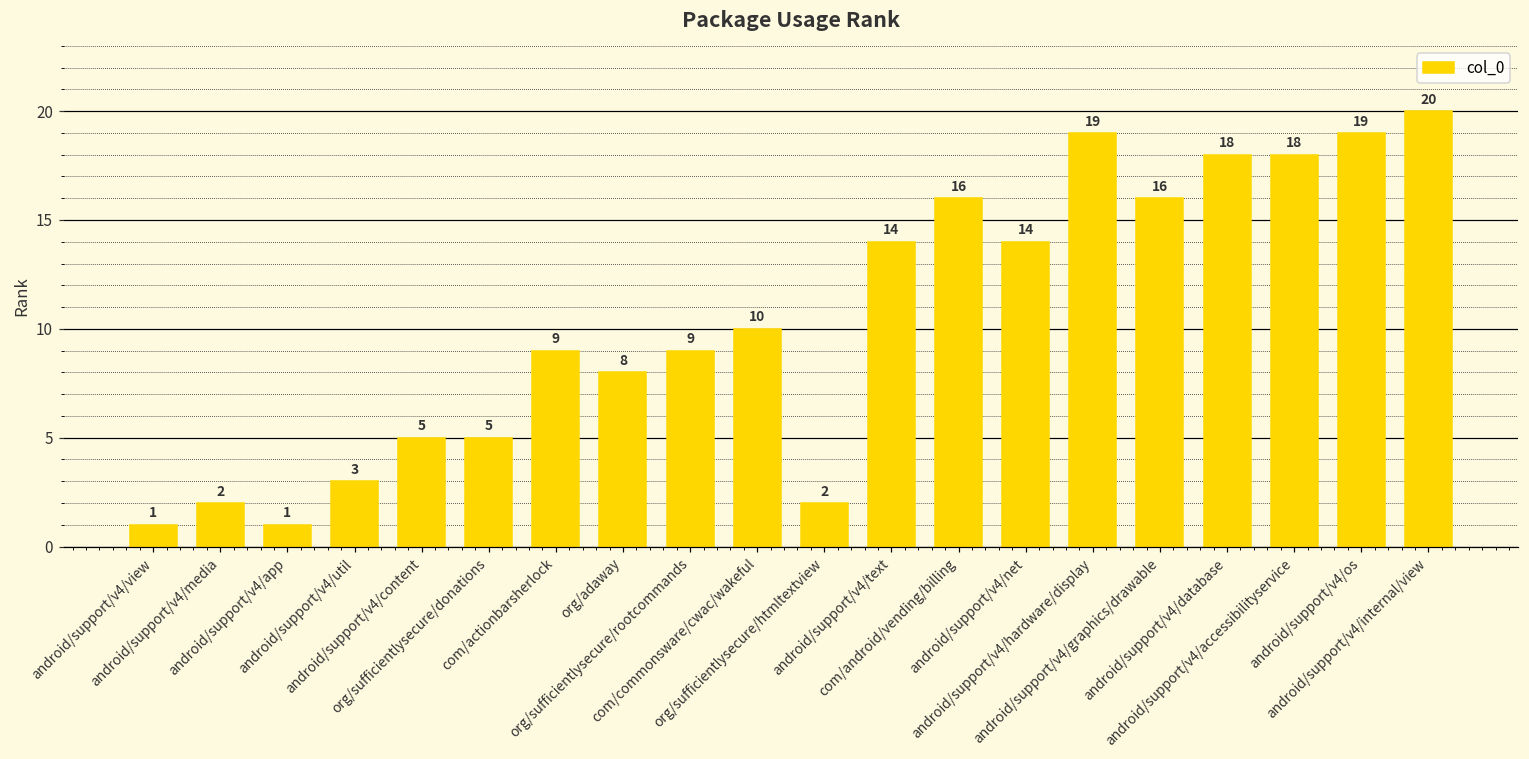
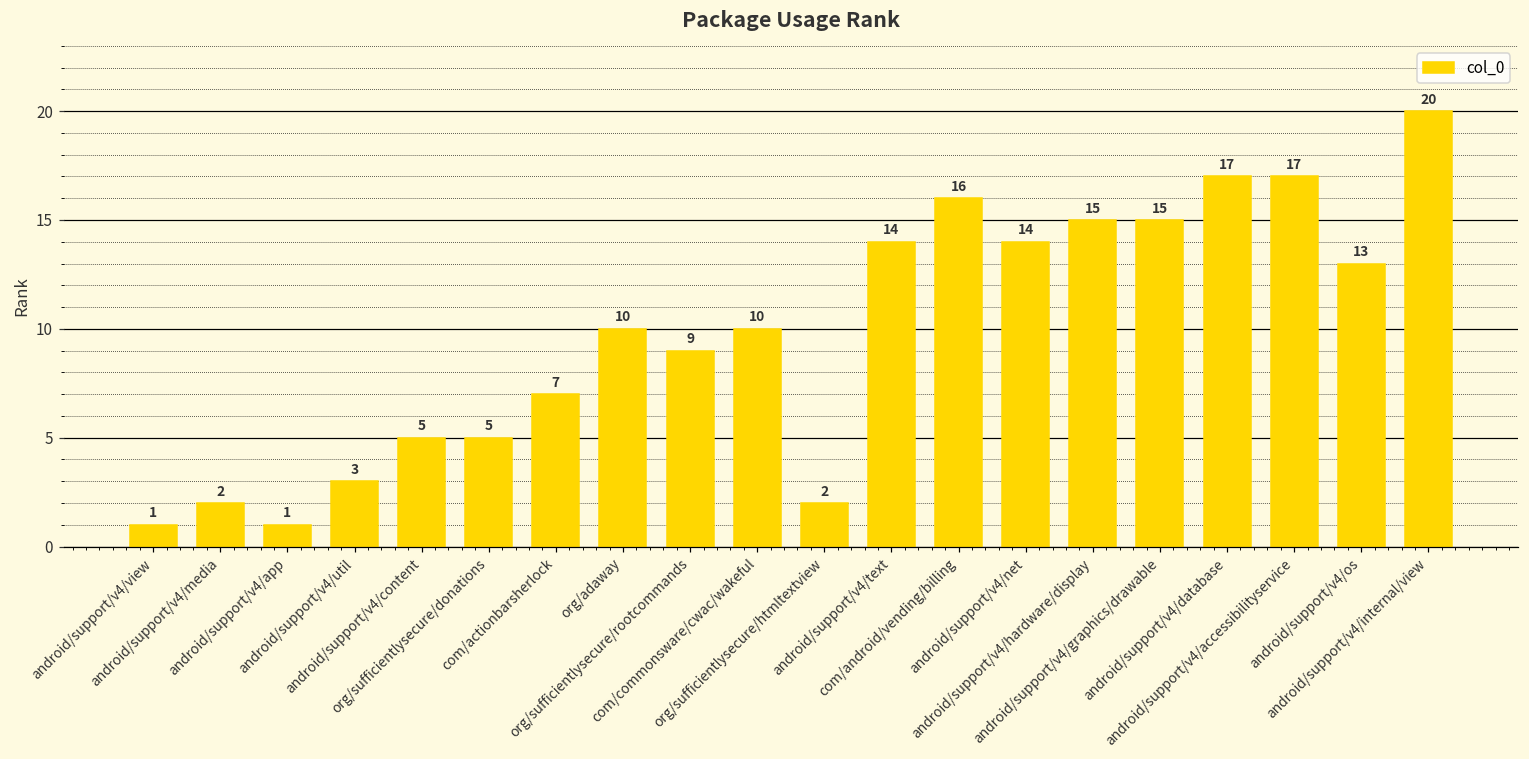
com/actionbarsherlock: 9 -> 7
org/adaway: 8 -> 10
android/support/v4/hardware/display: 19 -> 15
android/support/v4/graphics/drawable: 16 -> 15
android/support/v4/database: 18 -> 17
android/support/v4/accessibilityservice: 18 -> 17
android/support/v4/os: 19 -> 13
